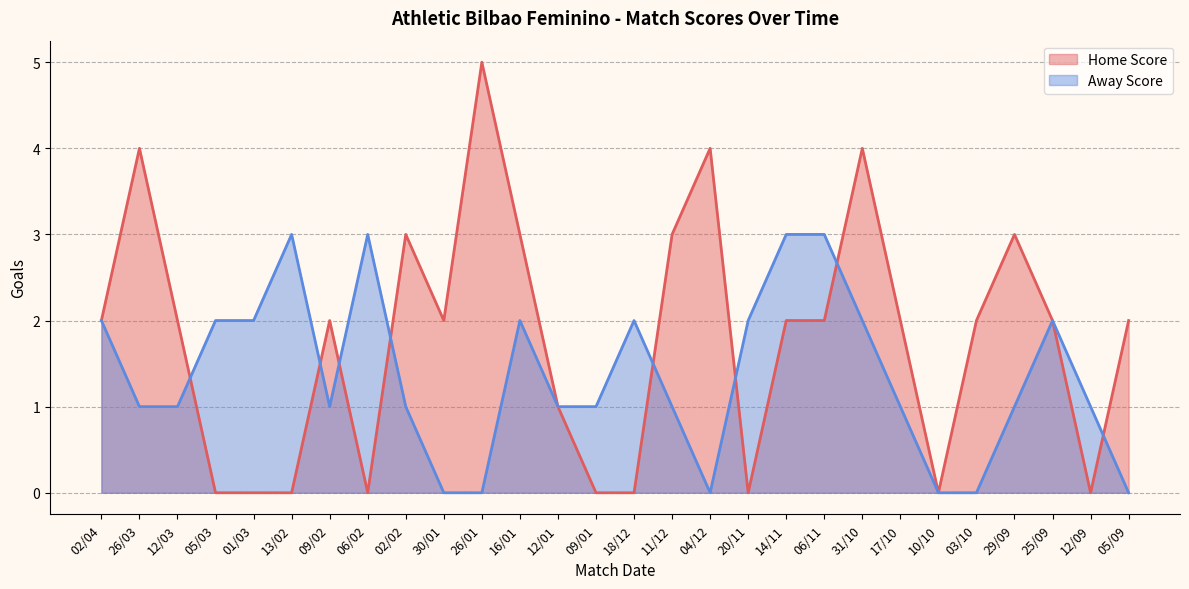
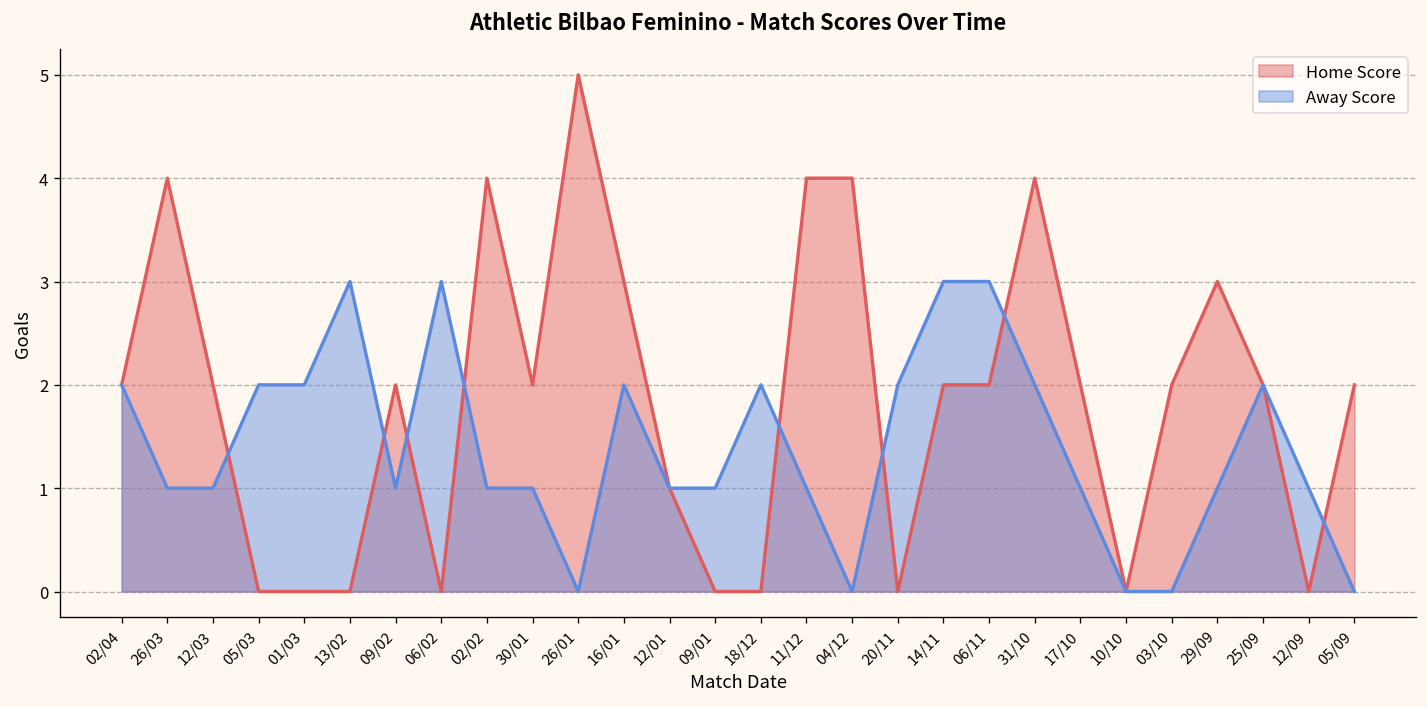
Home Score, 02/02: 3 -> 4
Away Score, 30/01: 0 -> 1
Home Score, 11/12: 3 -> 4
